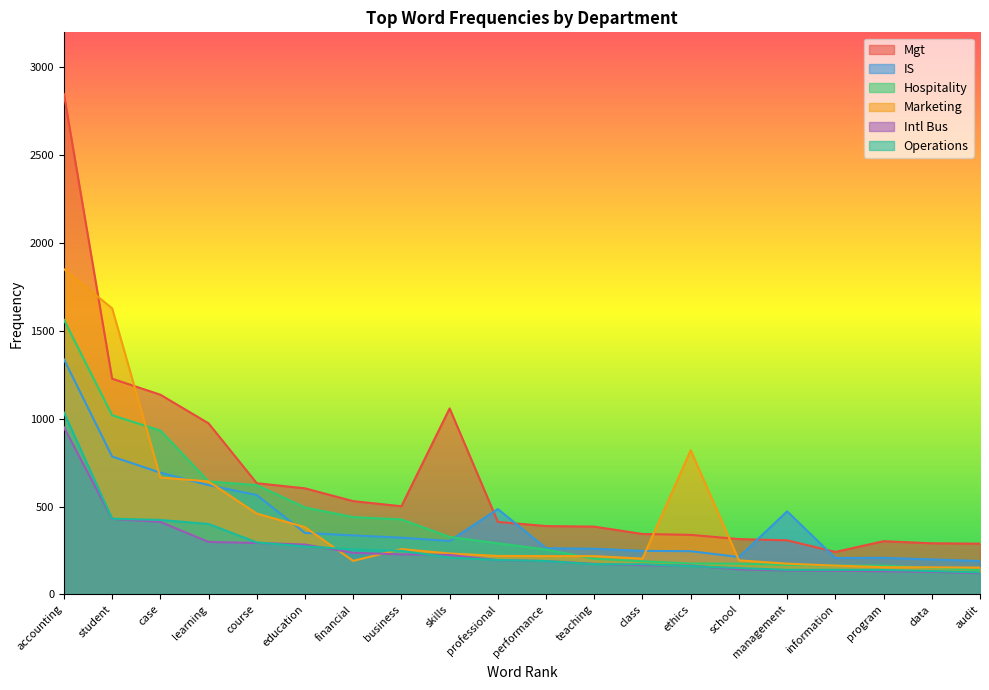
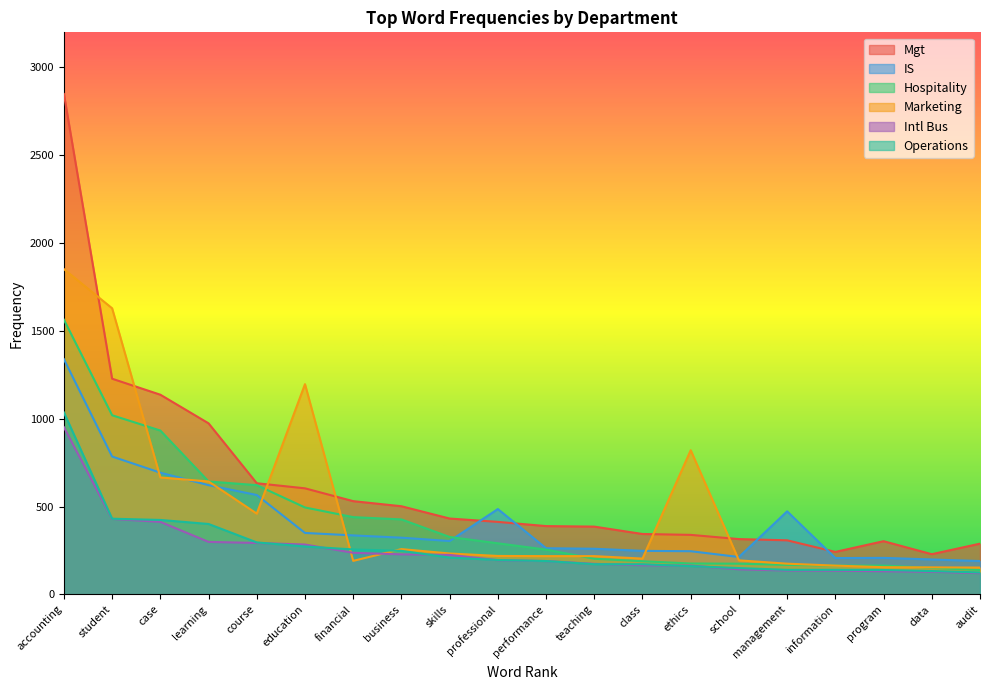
Marketing, education: 380 -> 1200
Mgt, skills: 1060 -> 430
Mgt, data: 290 -> 230
